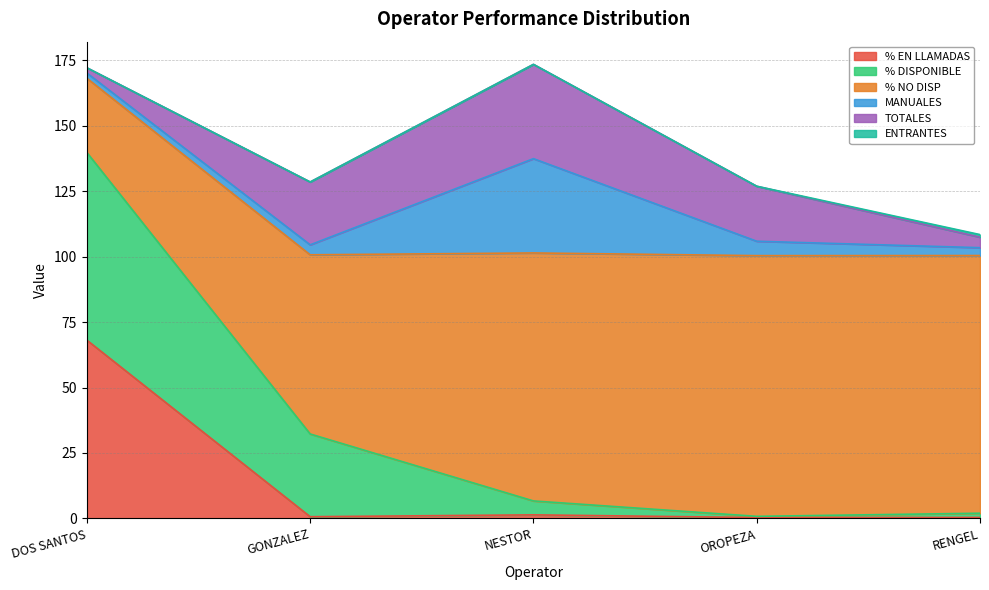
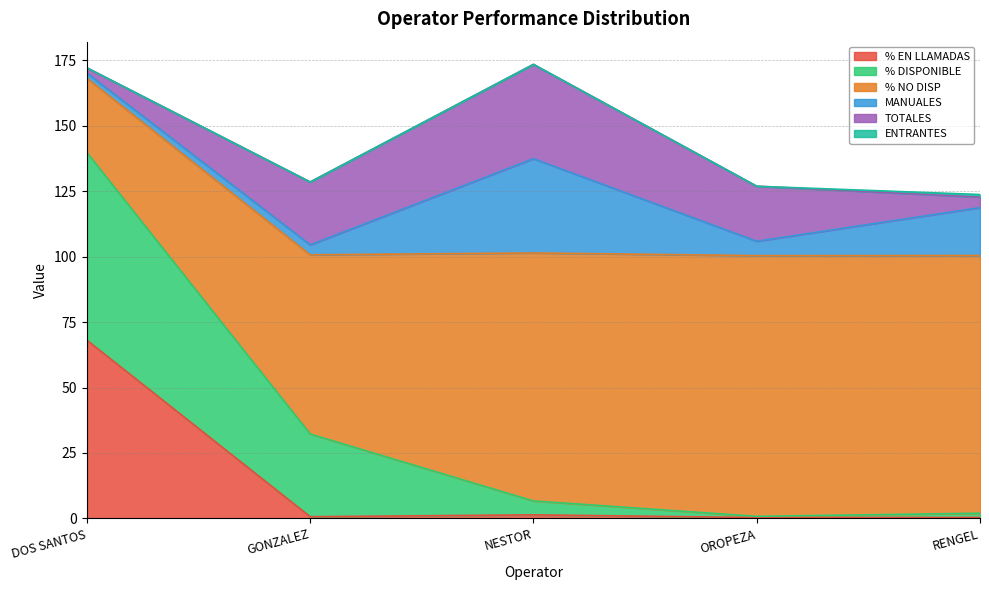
MANUALES, RENGEL: 3 -> 18
